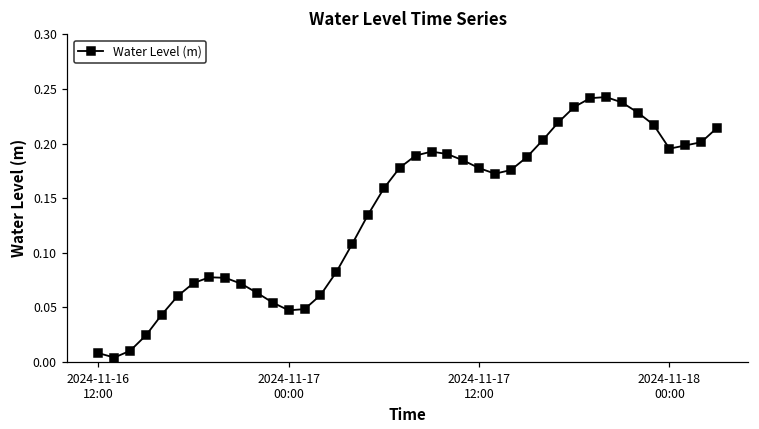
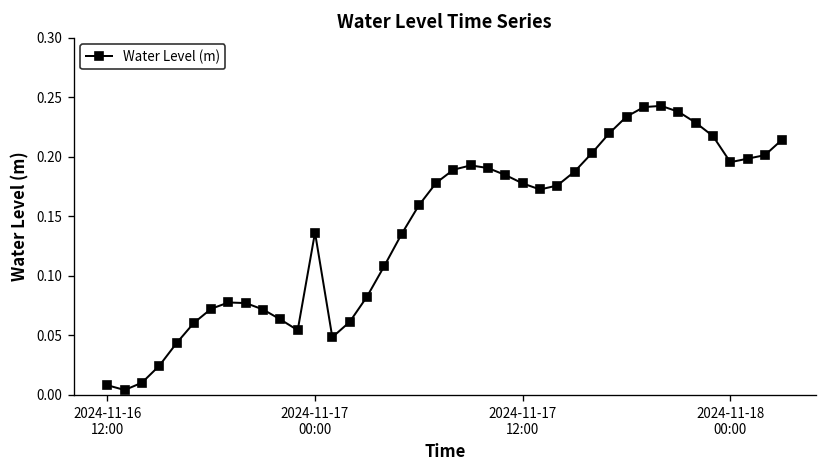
2024-11-17 00:00: 0.05 -> 0.14
